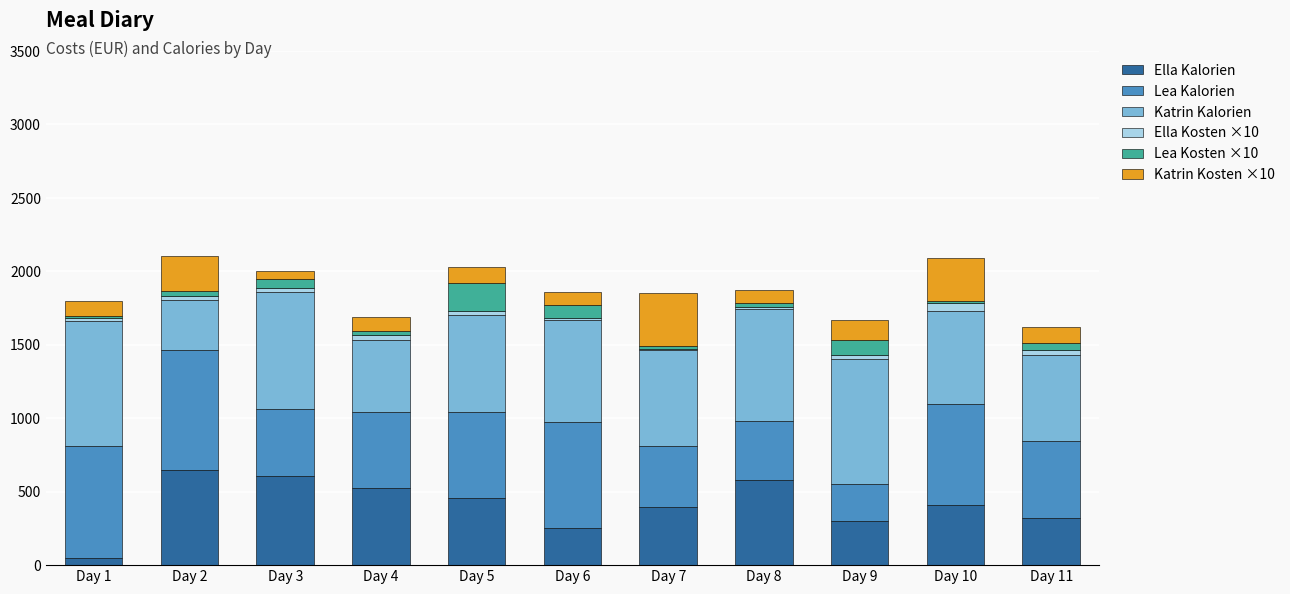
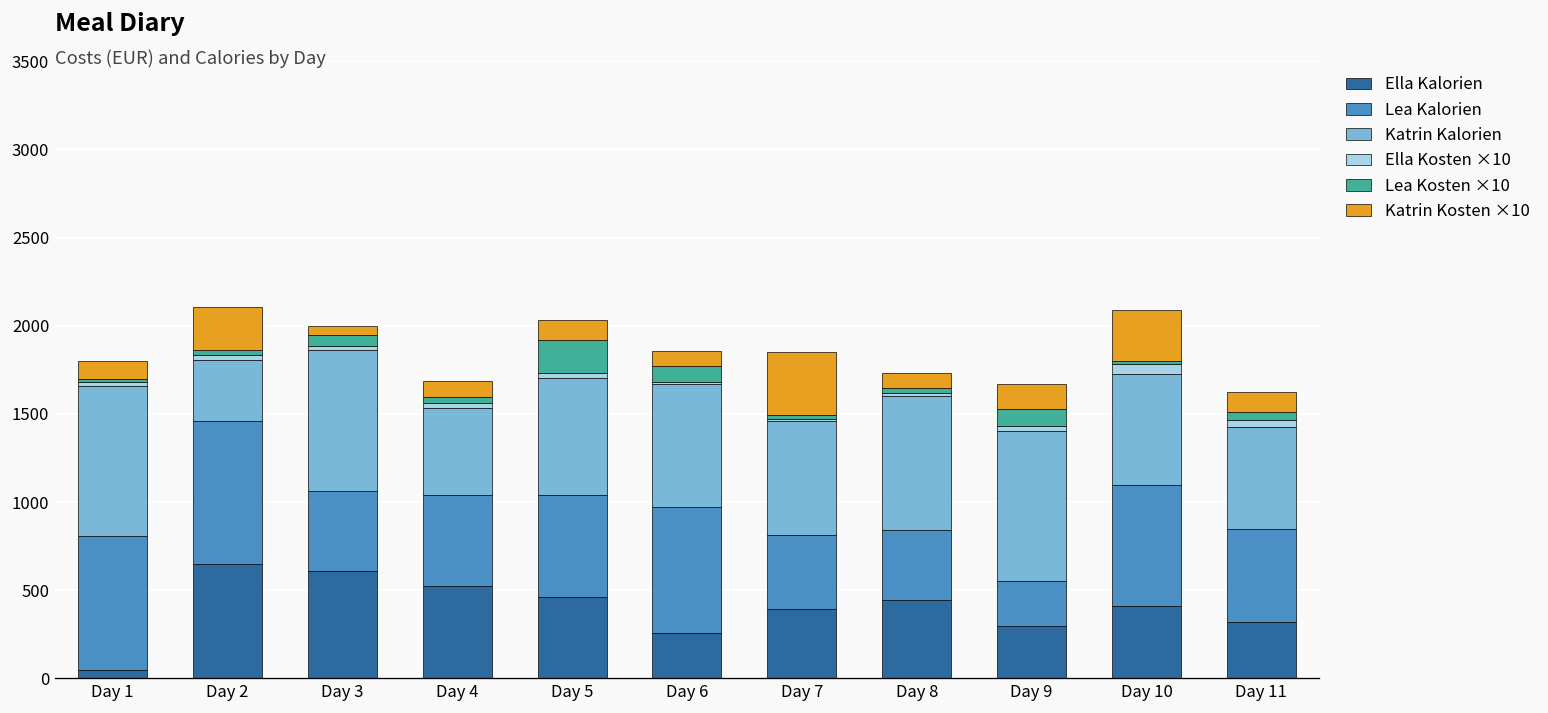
Ella Kalorien, Day 8: 580 -> 440
